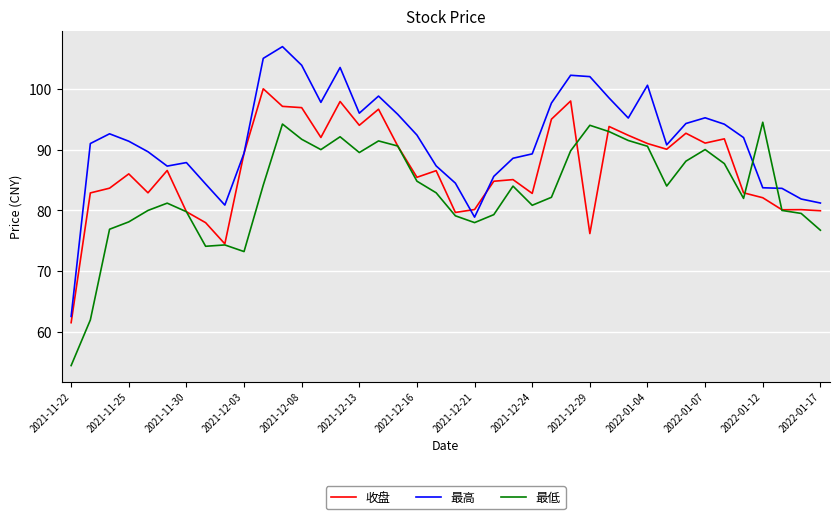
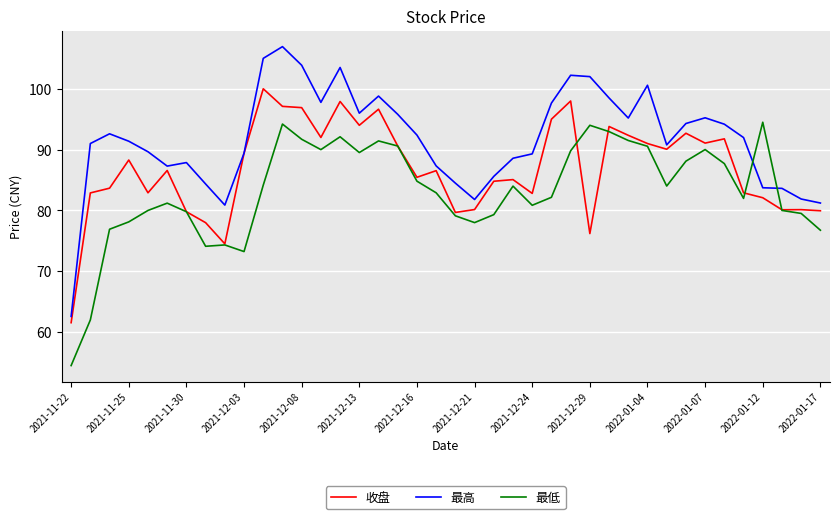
收盘, 2021-11-25: 86 -> 88
最高, 2021-12-21: 79 -> 82
